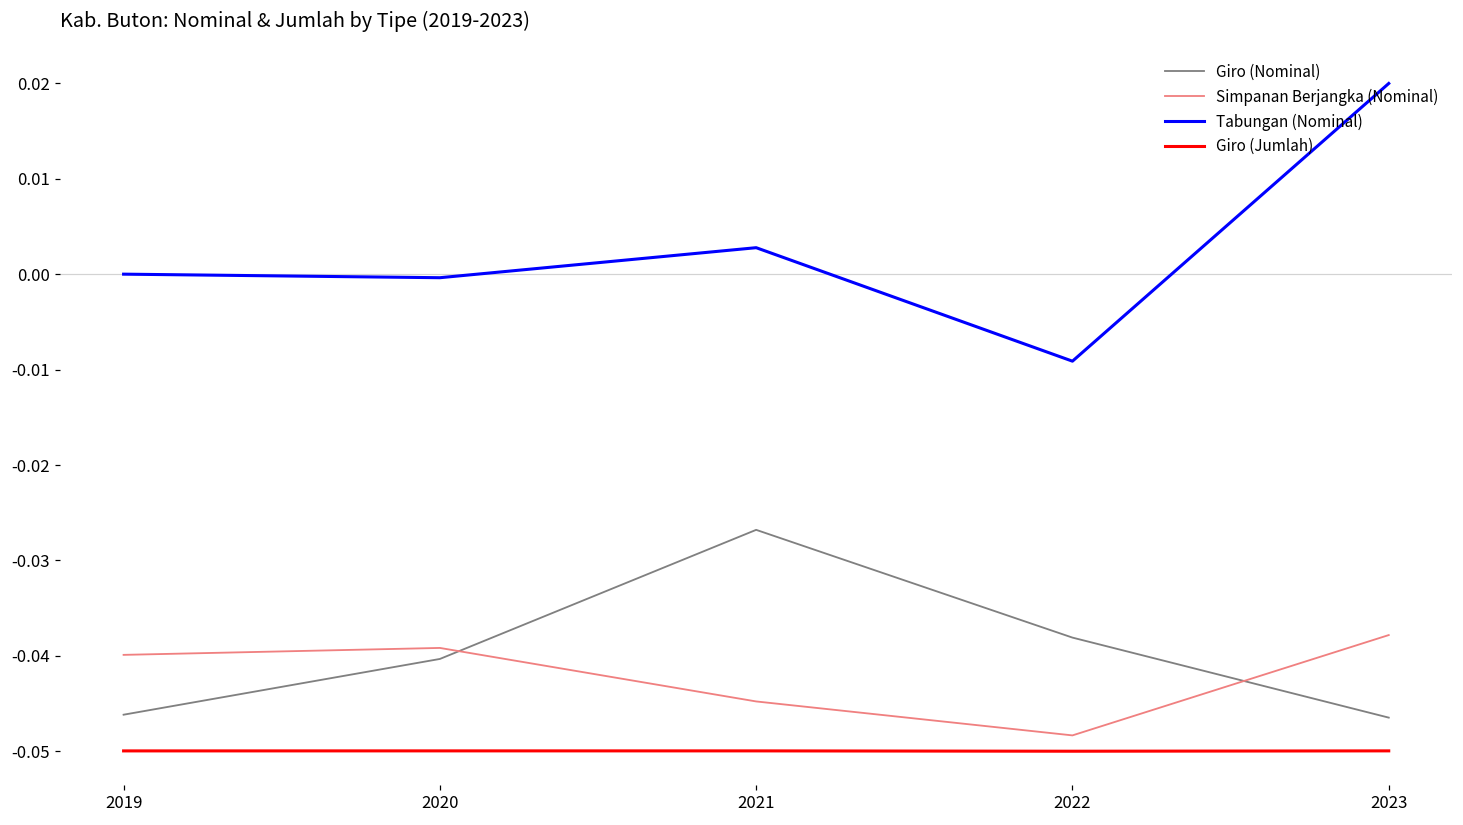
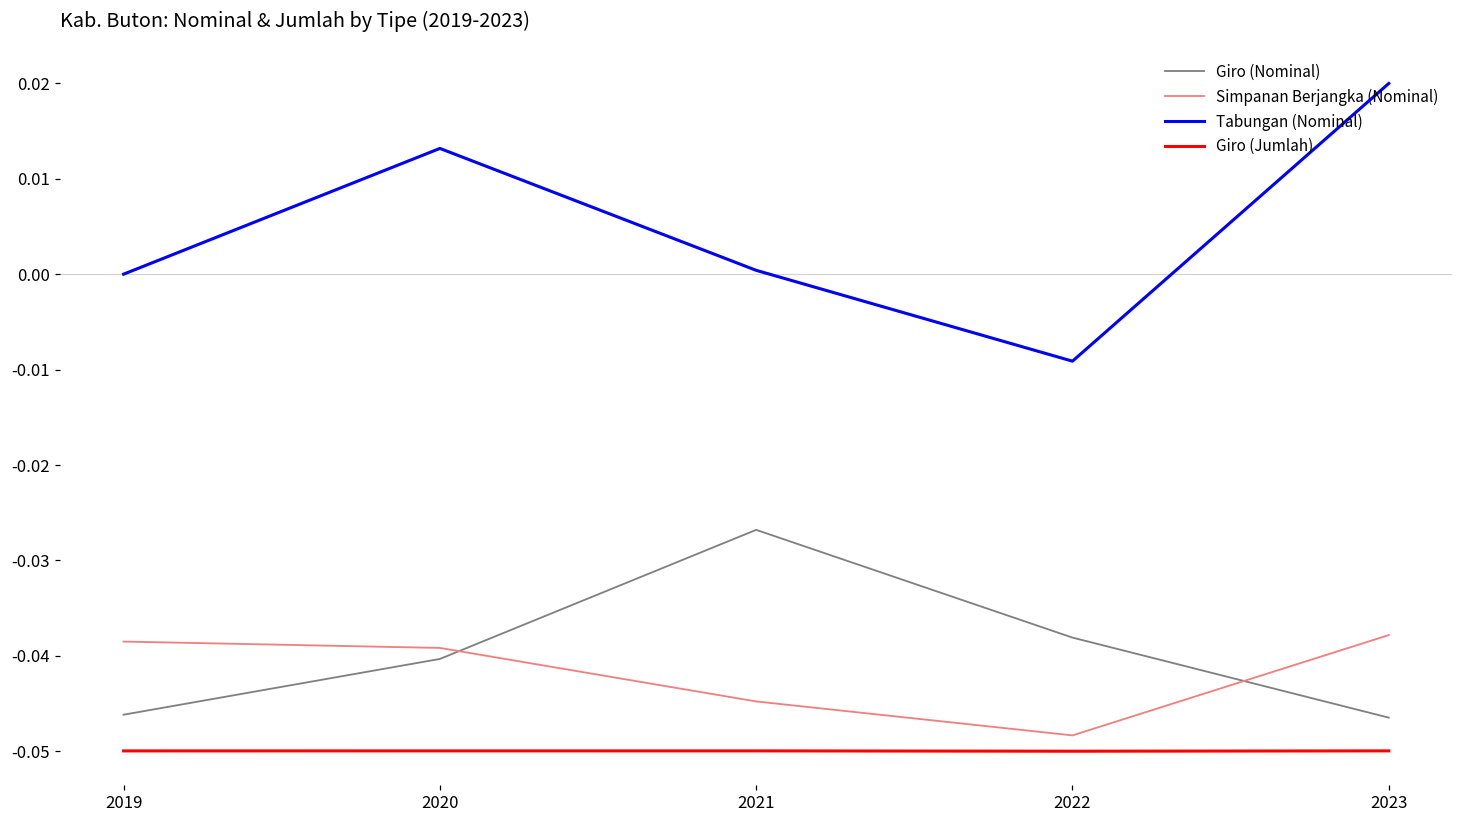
Simpanan Berjangka (Nominal), 2019: -0.040 -> -0.039
Tabungan (Nominal), 2020: 0.000 -> 0.013
Tabungan (Nominal), 2021: 0.003 -> 0.000
